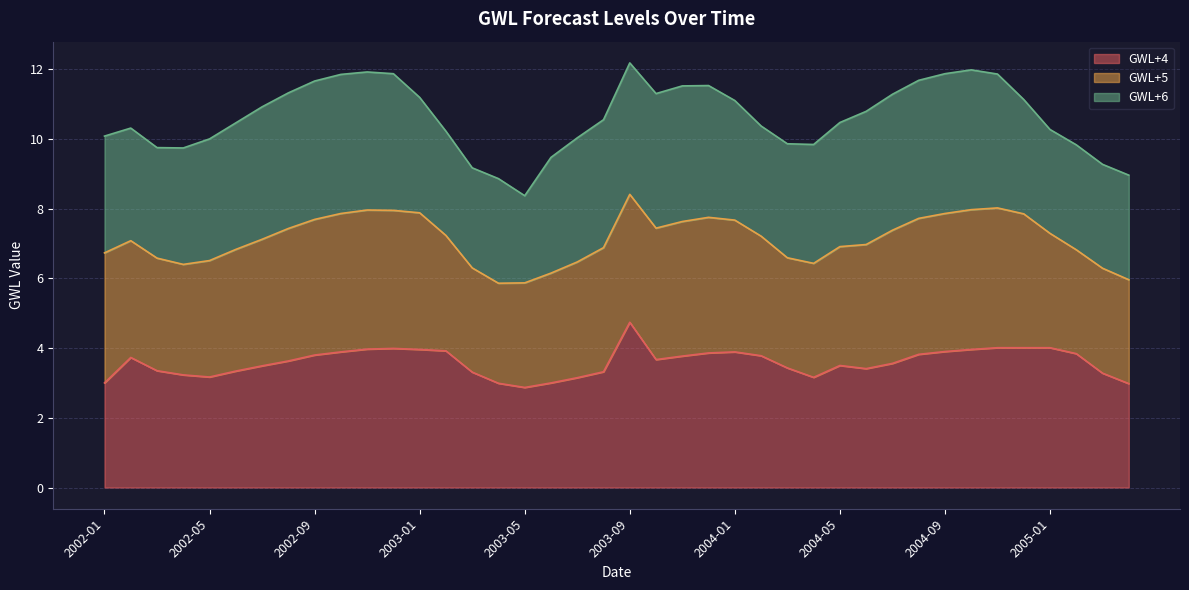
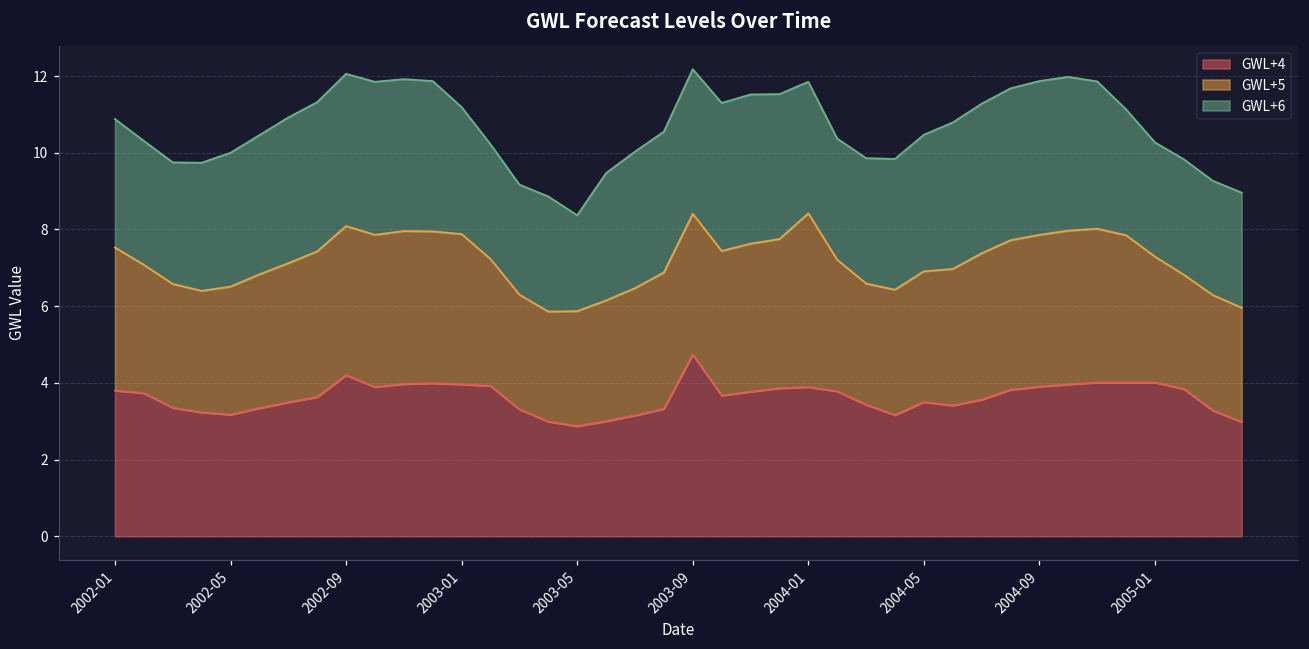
GWL+4, 2002-01: 3.0 -> 3.8
GWL+4, 2002-09: 3.8 -> 4.2
GWL+5, 2004-01: 3.8 -> 4.5
